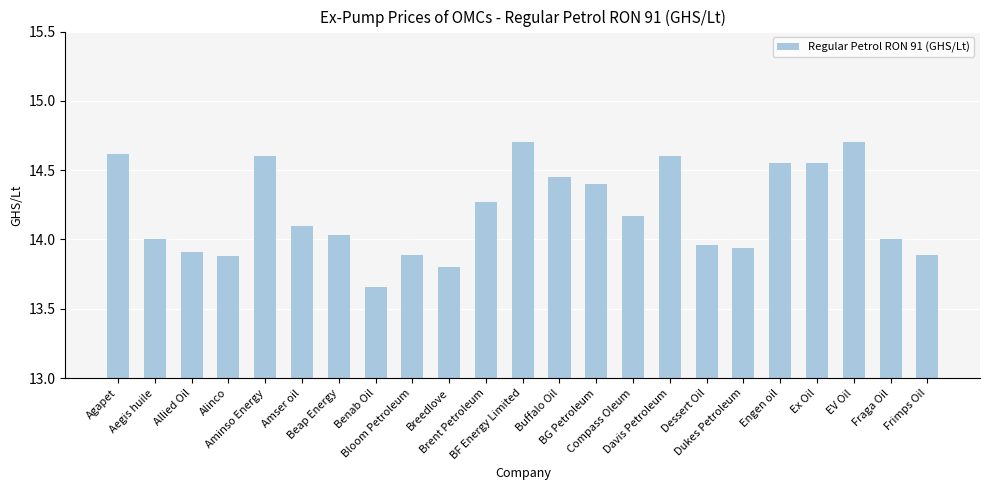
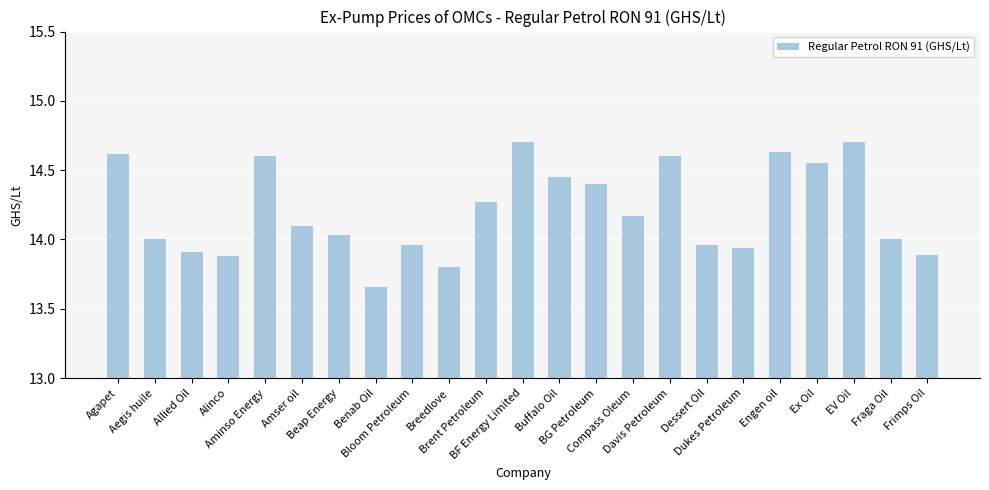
Bloom Petroleum: 13.89 -> 13.96
Engen oil: 14.55 -> 14.63
